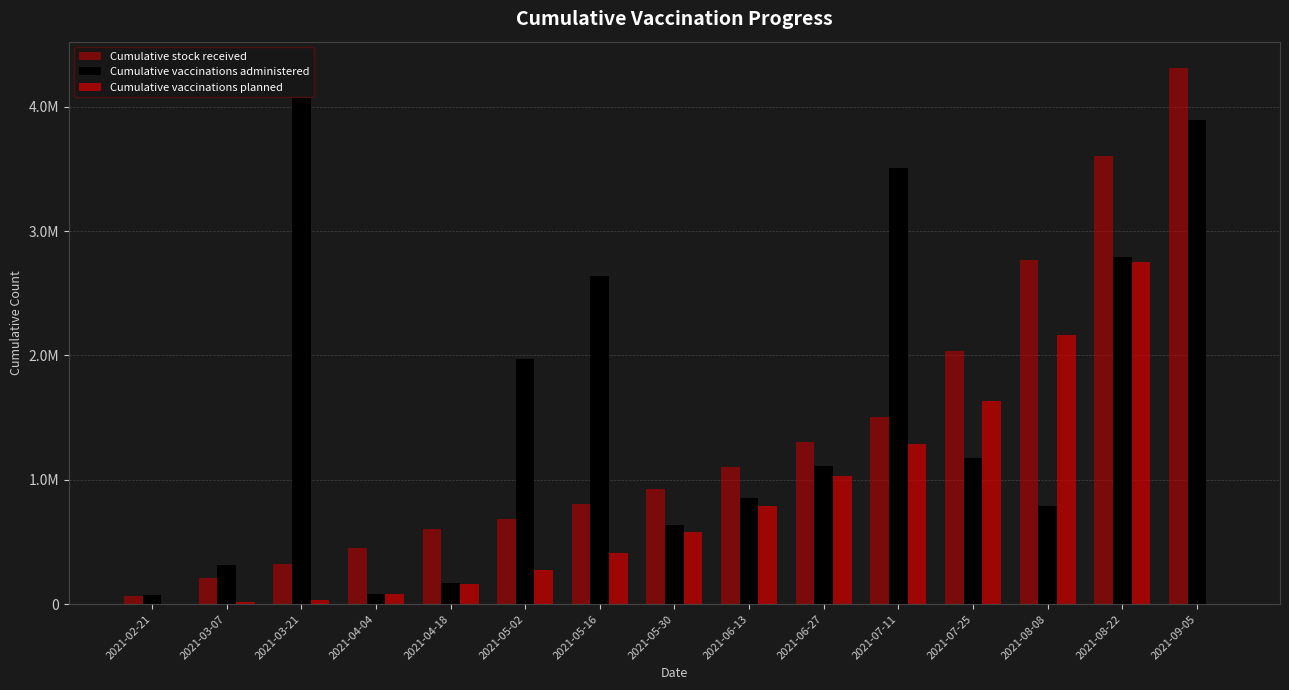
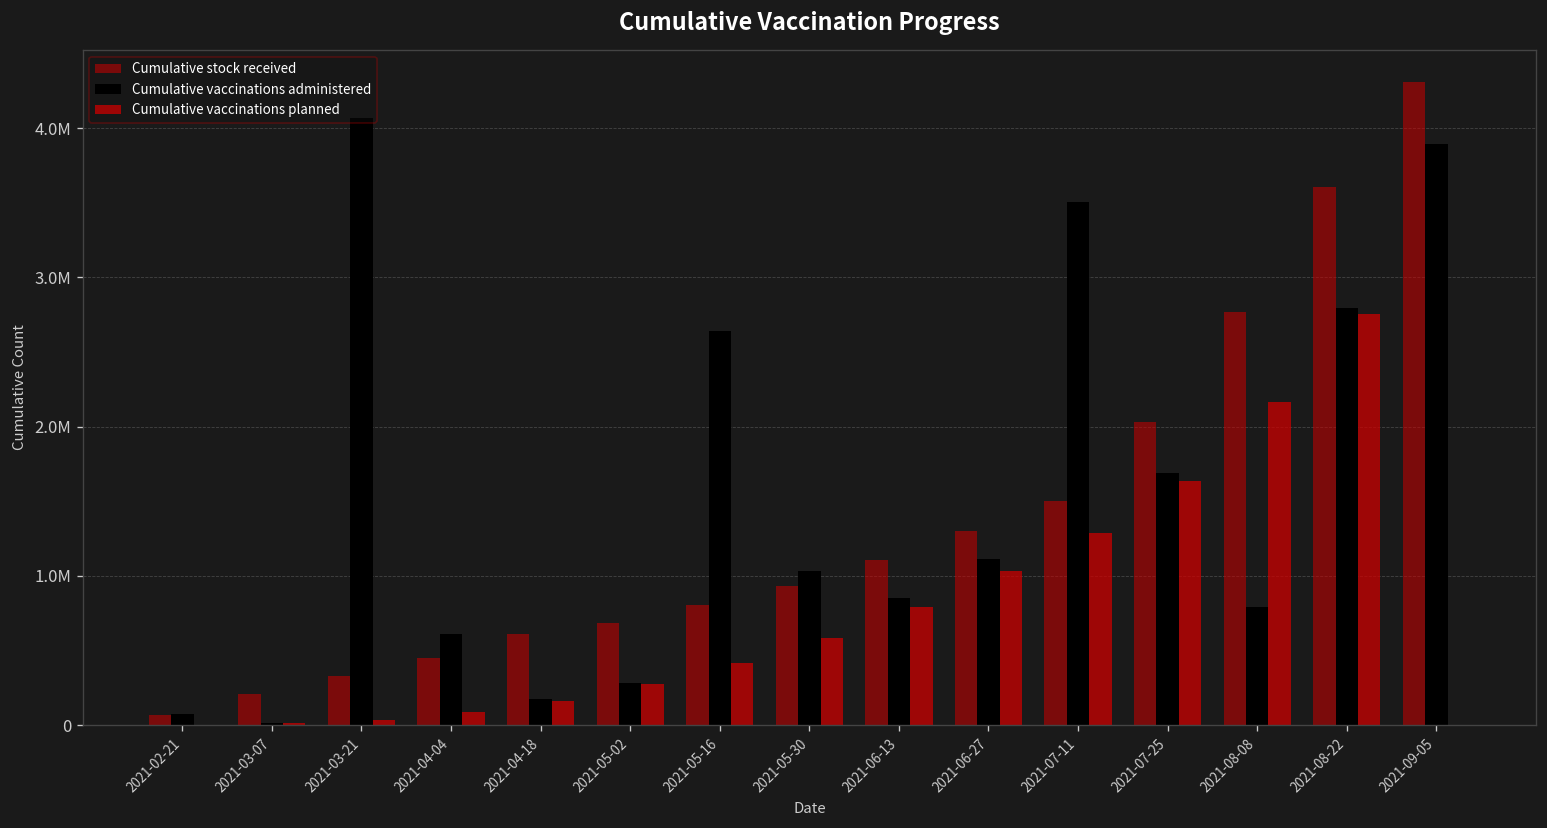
Cumulative vaccinations administered, 2021-03-07: 320000 -> 20000
Cumulative vaccinations administered, 2021-04-04: 80000 -> 610000
Cumulative vaccinations administered, 2021-05-02: 1980000 -> 280000
Cumulative vaccinations administered, 2021-05-30: 640000 -> 1030000
Cumulative vaccinations administered, 2021-07-25: 1180000 -> 1690000
